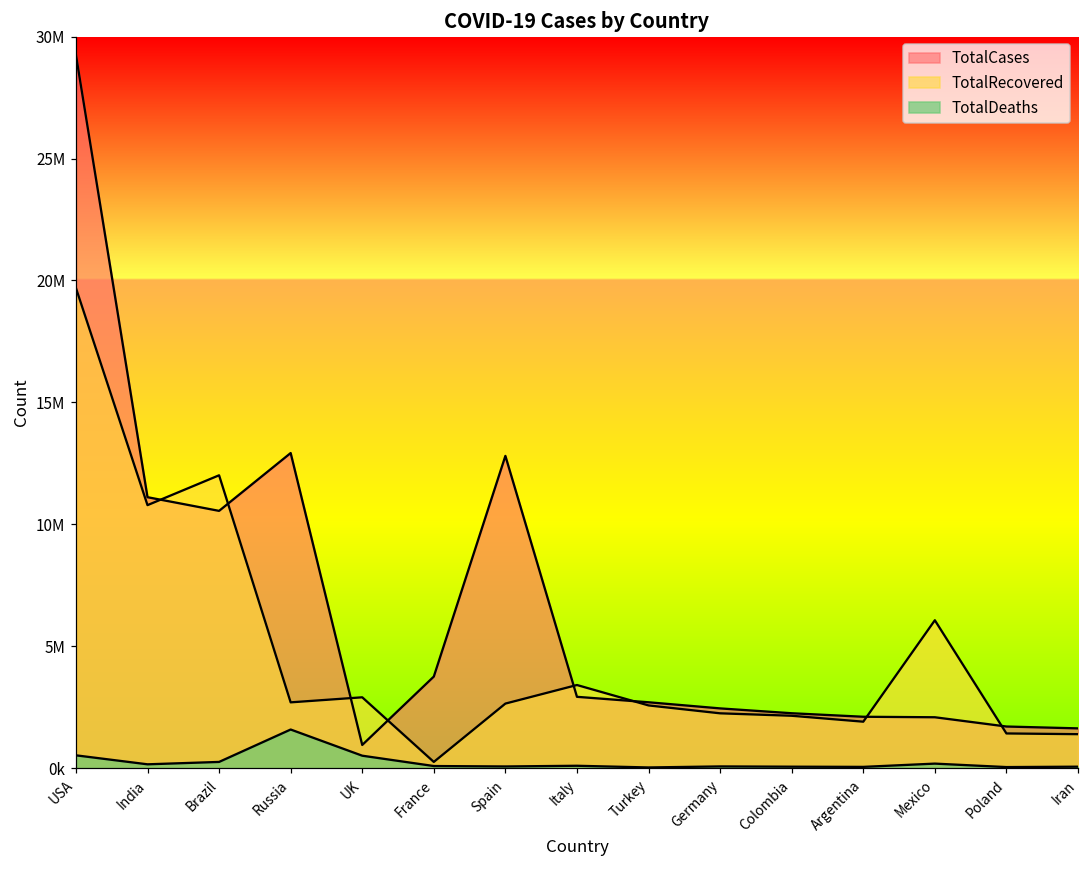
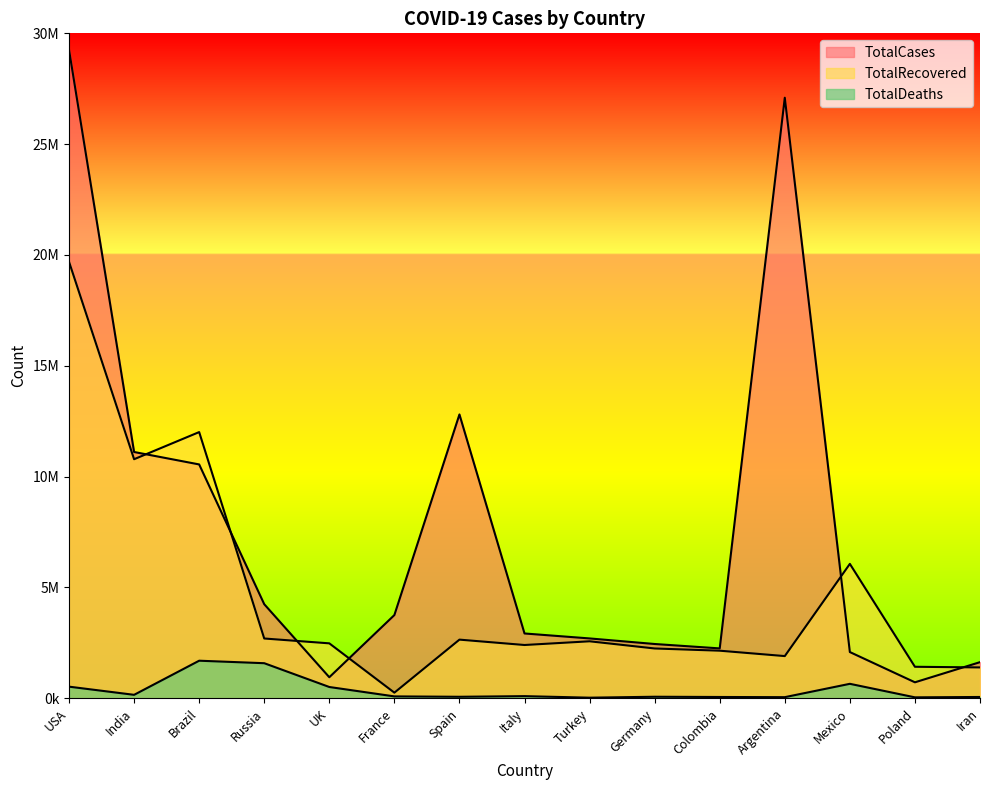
TotalDeaths, Brazil: 300000 -> 1700000
TotalCases, Russia: 12900000 -> 4200000
TotalRecovered, UK: 2900000 -> 2500000
TotalRecovered, Italy: 3400000 -> 2400000
TotalCases, Argentina: 2100000 -> 27100000
TotalDeaths, Mexico: 200000 -> 700000
TotalCases, Poland: 1700000 -> 700000
